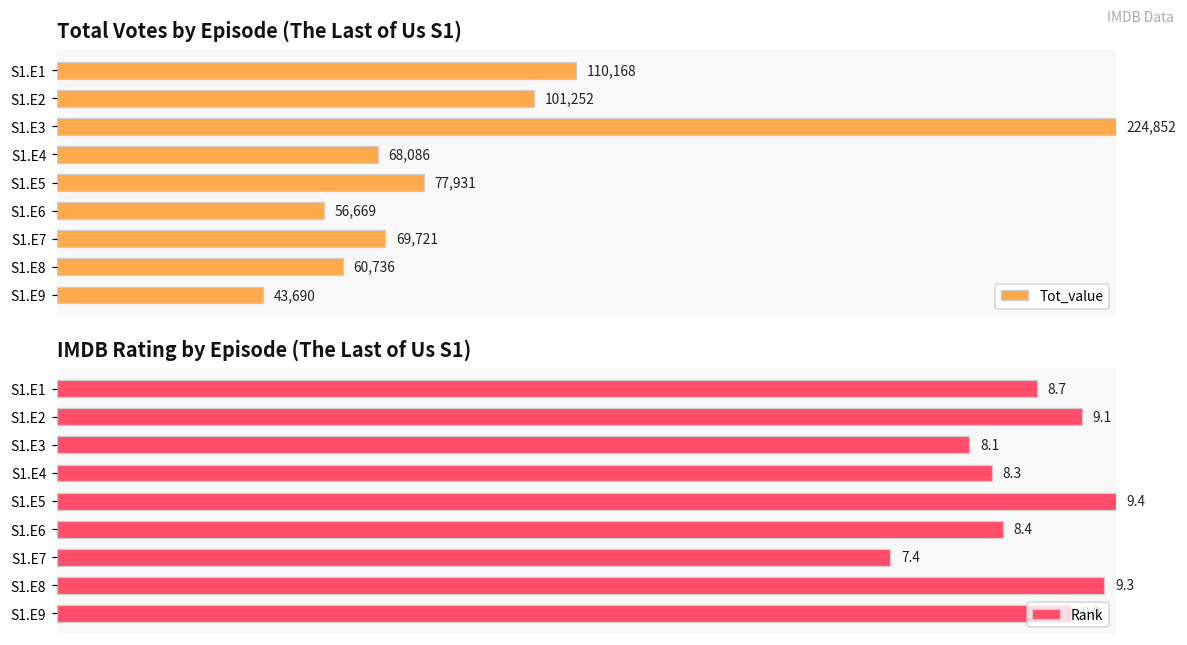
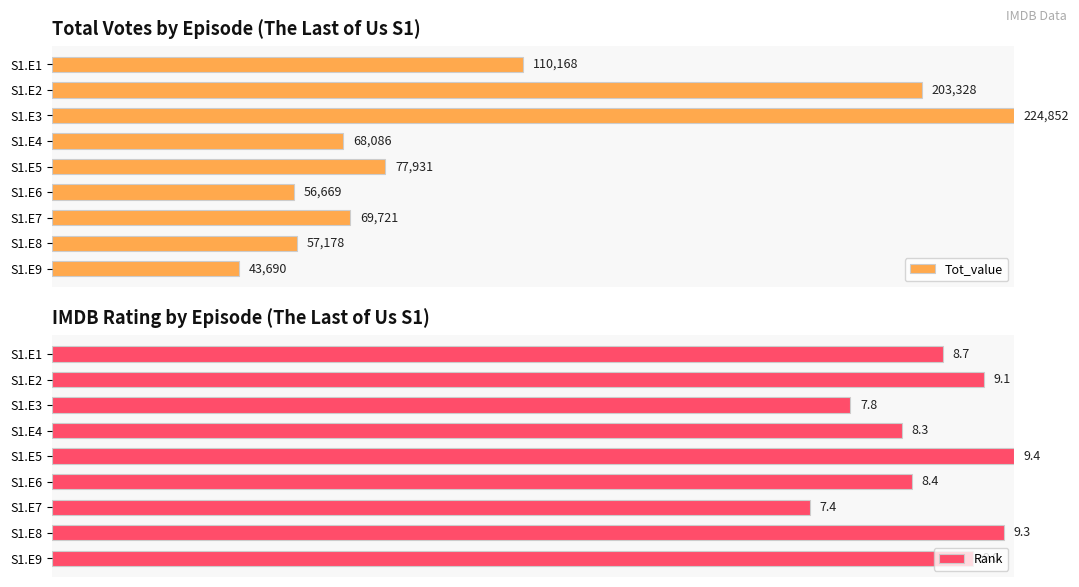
Total Votes by Episode (The Last of Us S1), S1.E2: 101,252 -> 203,328
Total Votes by Episode (The Last of Us S1), S1.E8: 60,736 -> 57,178
IMDB Rating by Episode (The Last of Us S1), S1.E3: 8.1 -> 7.8
